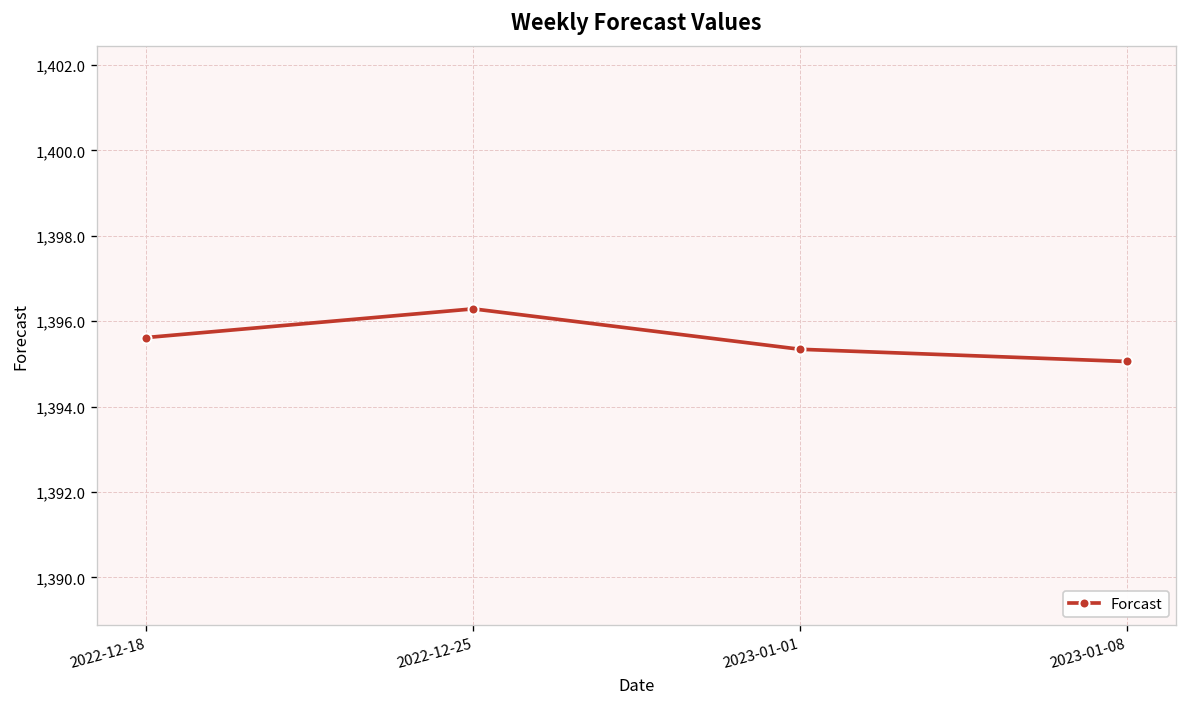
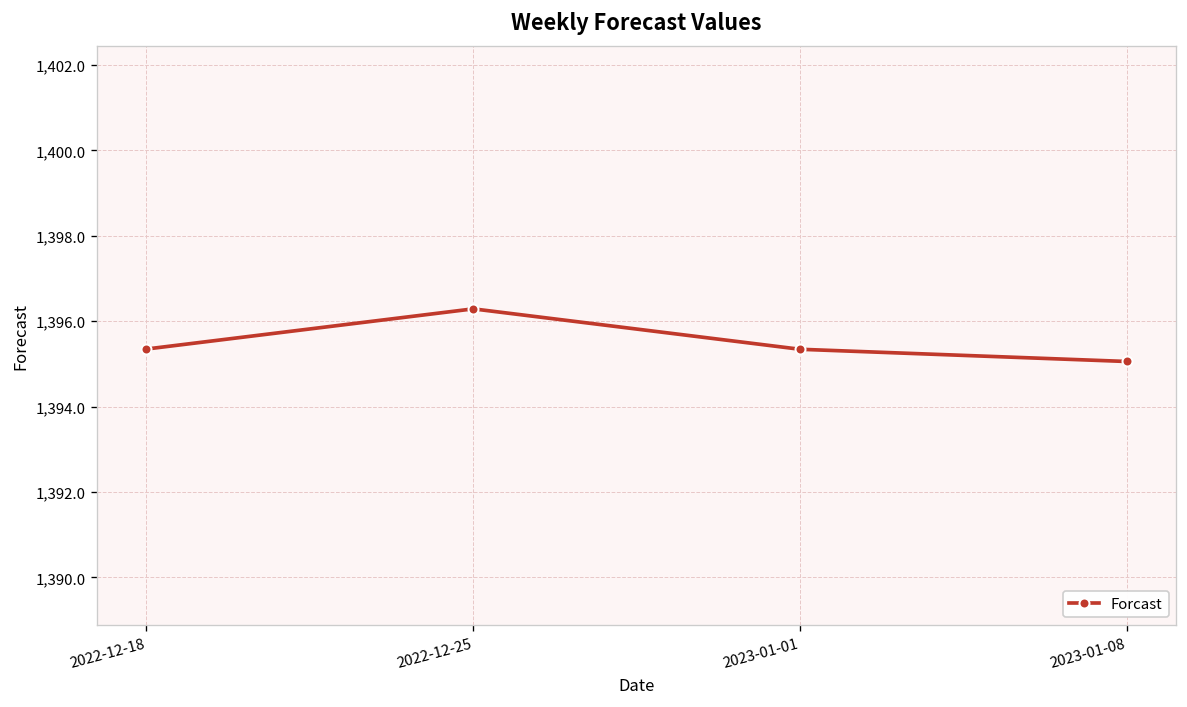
2022-12-18: 1,395.6 -> 1,395.3
